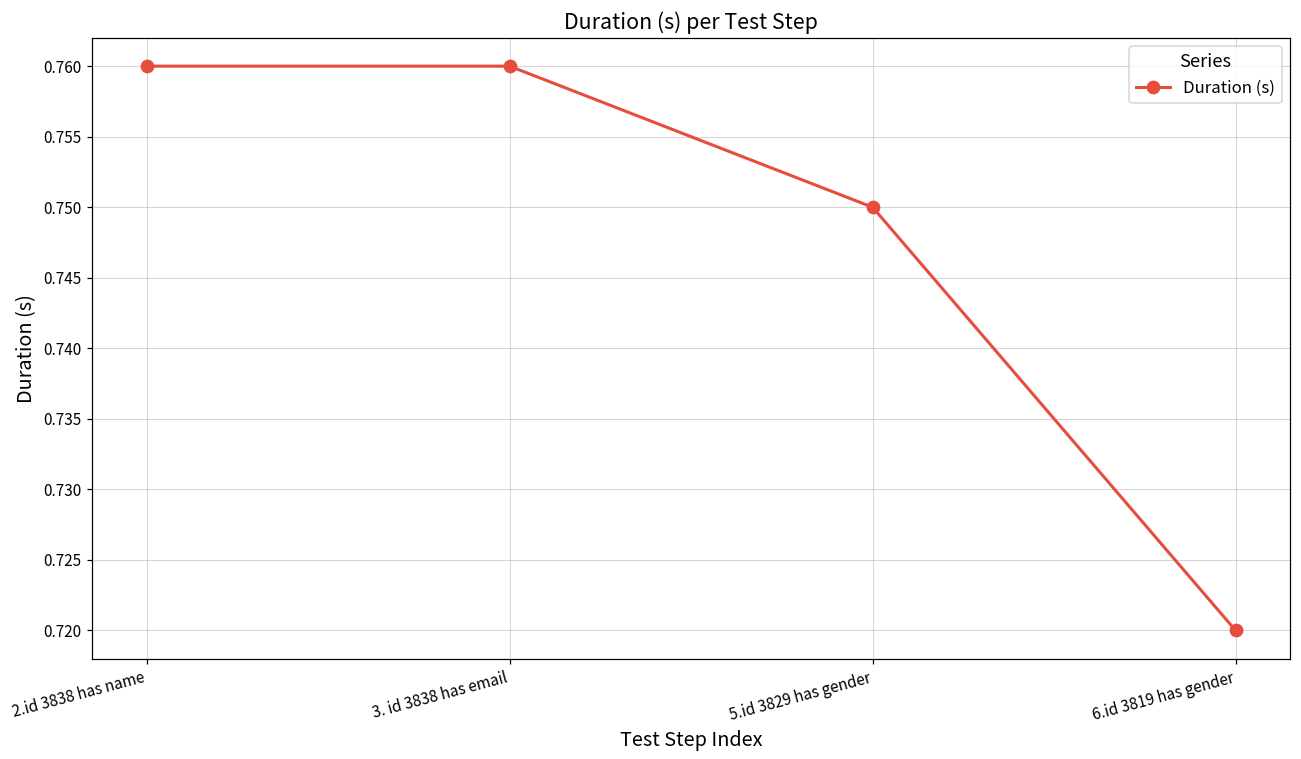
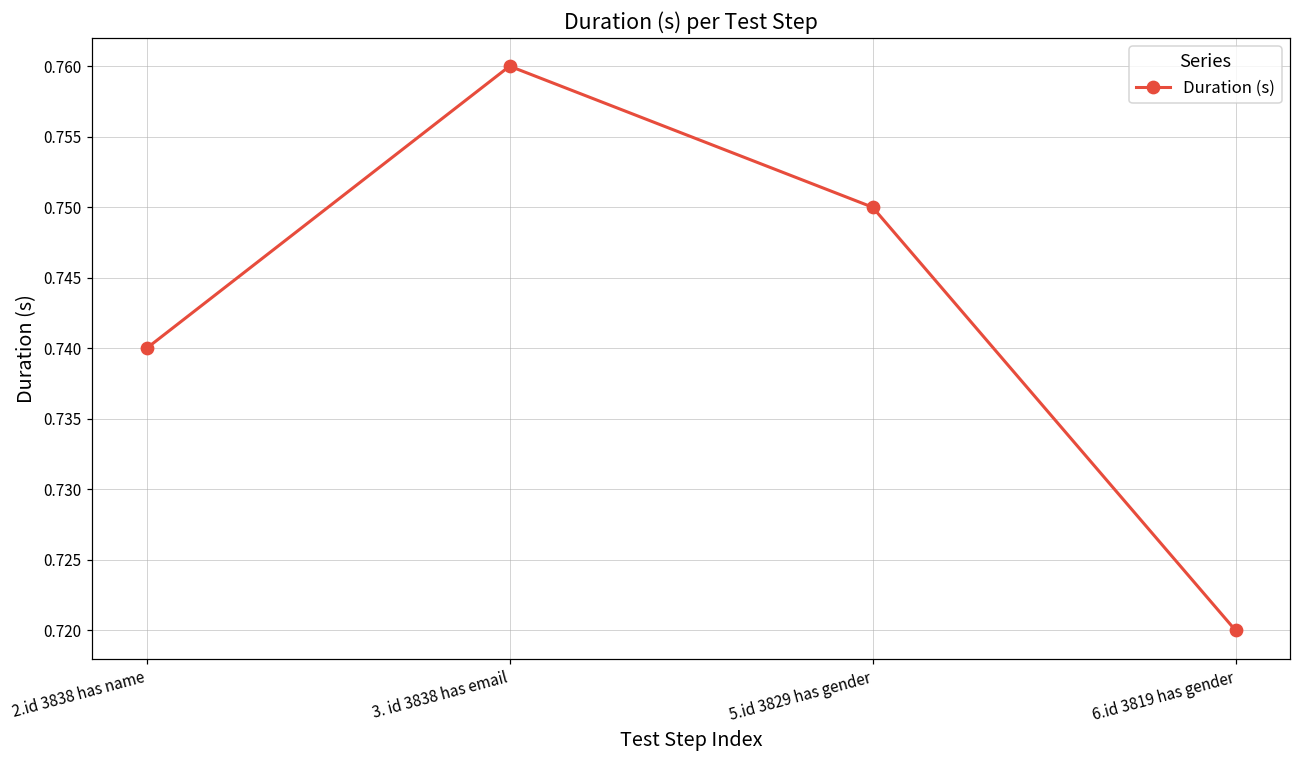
2.id 3838 has name: 0.76 -> 0.74
